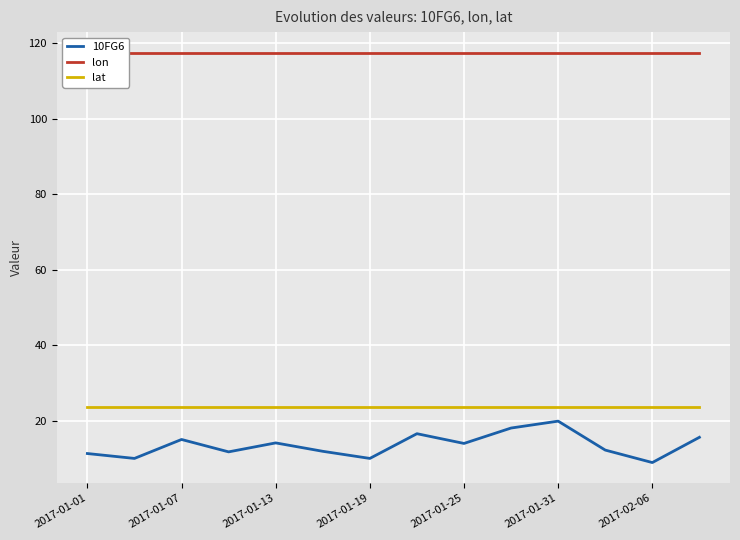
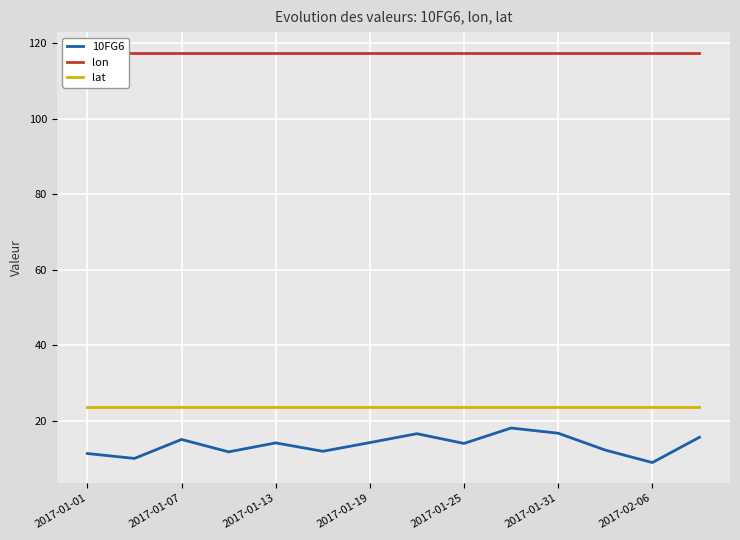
10FG6, 2017-01-19: 10 -> 14
10FG6, 2017-01-31: 20 -> 17
